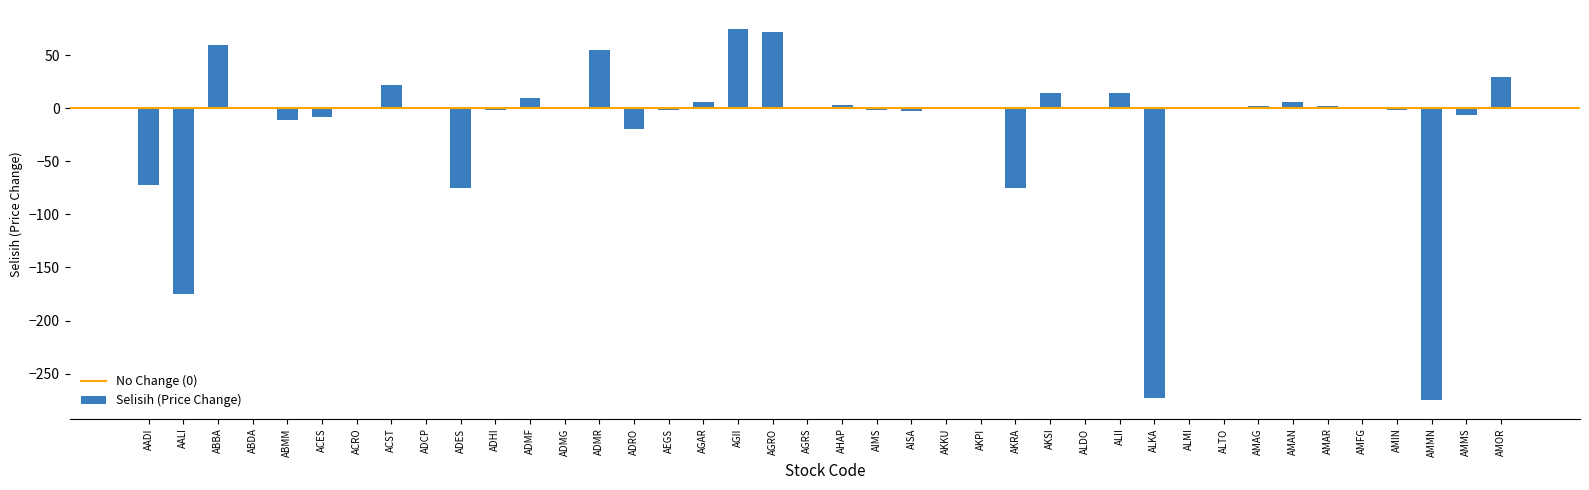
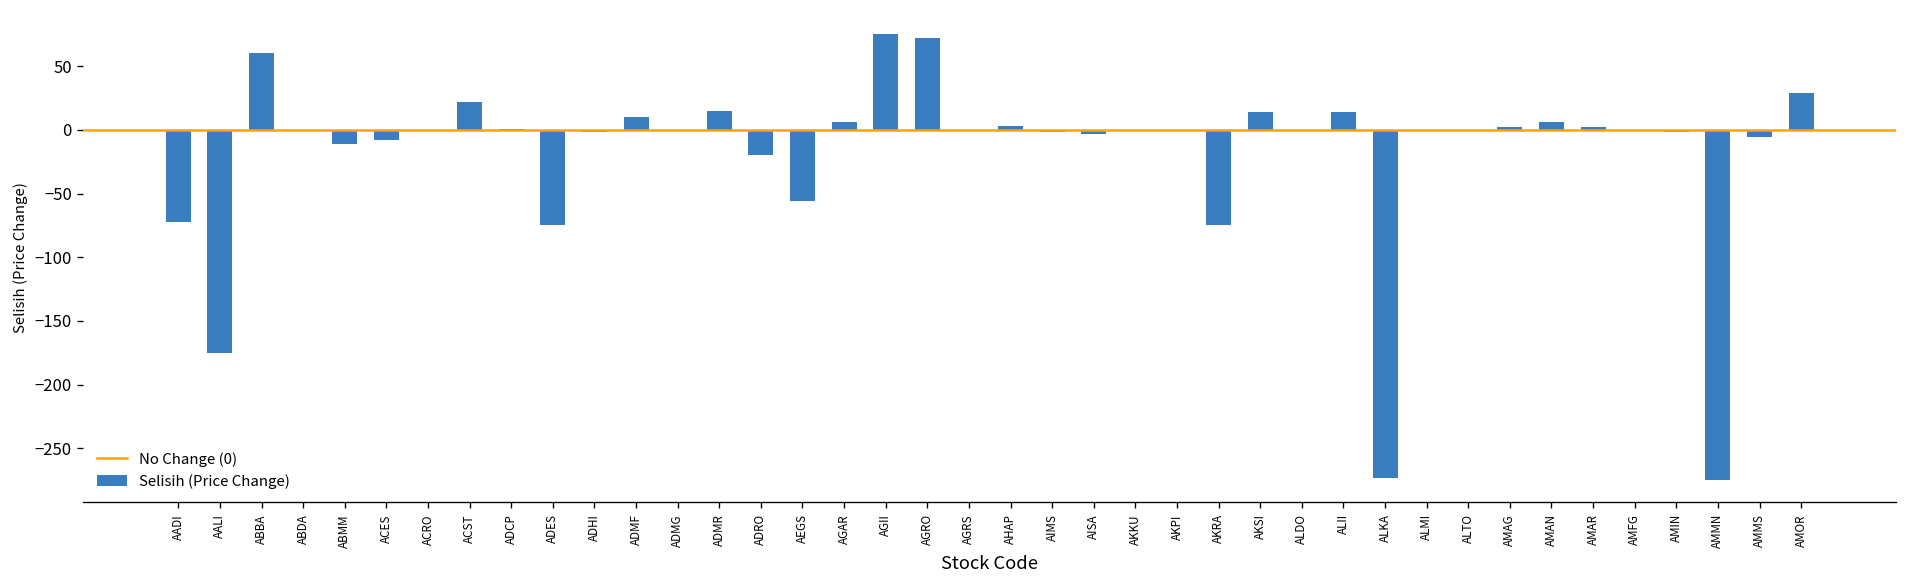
ADMR: 55 -> 15
AEGS: -2 -> -56
